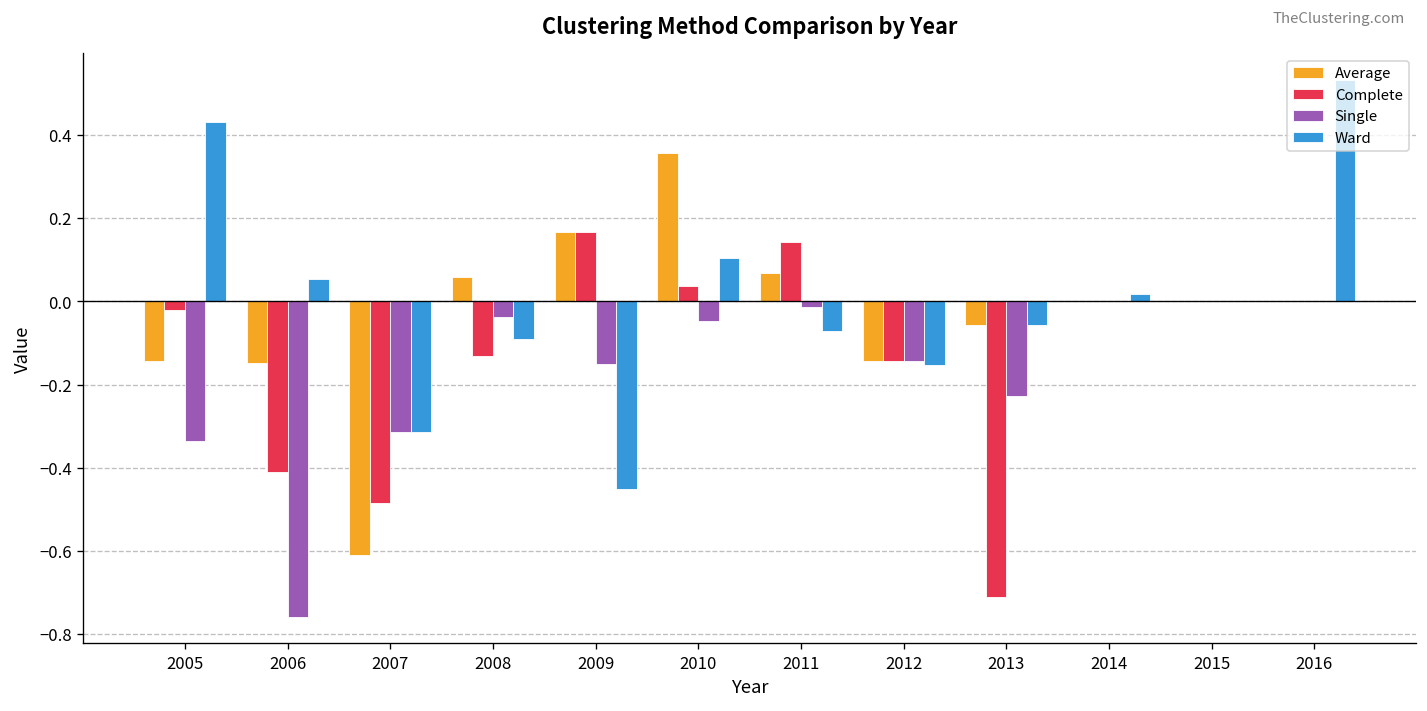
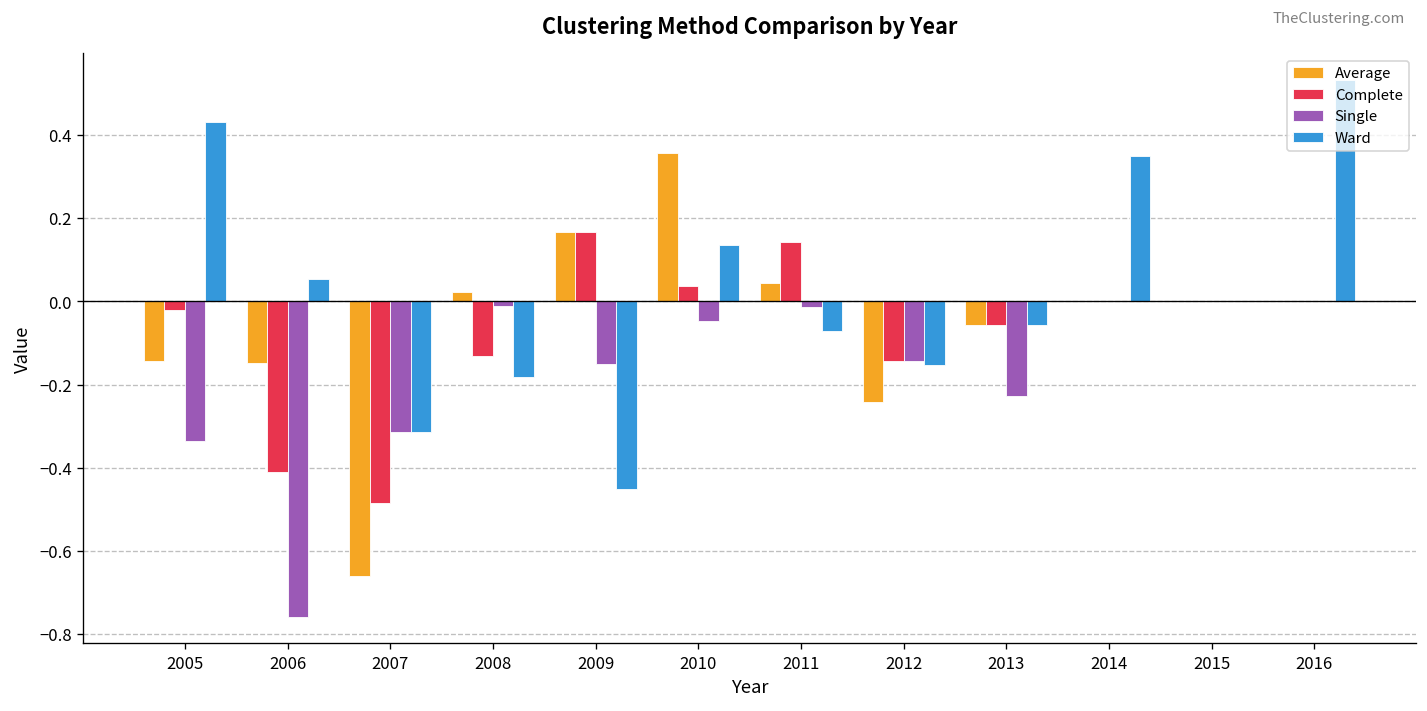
Average, 2007: -0.61 -> -0.66
Average, 2008: 0.06 -> 0.02
Single, 2008: -0.04 -> -0.01
Ward, 2008: -0.09 -> -0.18
Ward, 2010: 0.10 -> 0.14
Average, 2011: 0.07 -> 0.04
Average, 2012: -0.14 -> -0.24
Complete, 2013: -0.71 -> -0.06
Ward, 2014: 0.02 -> 0.35
